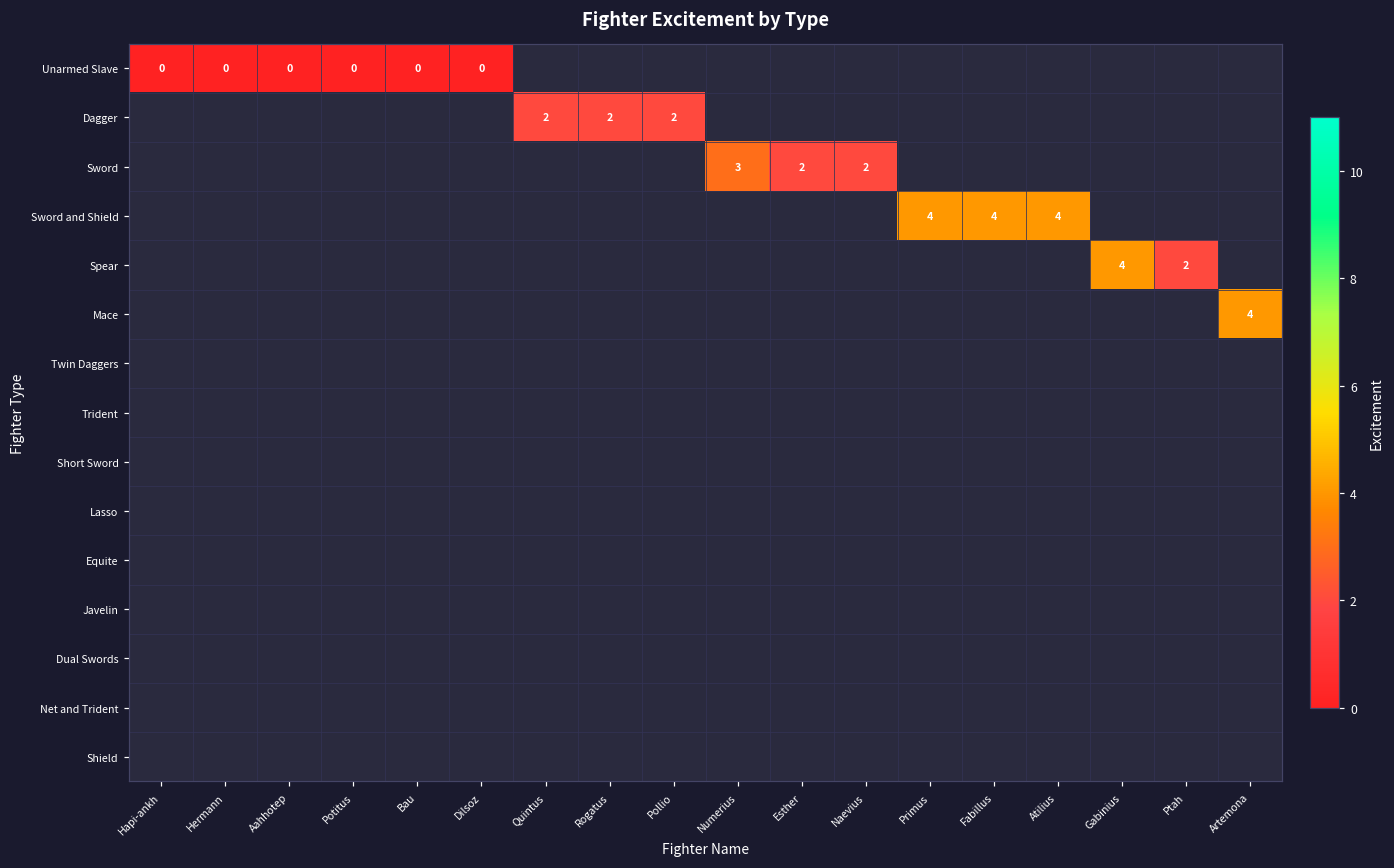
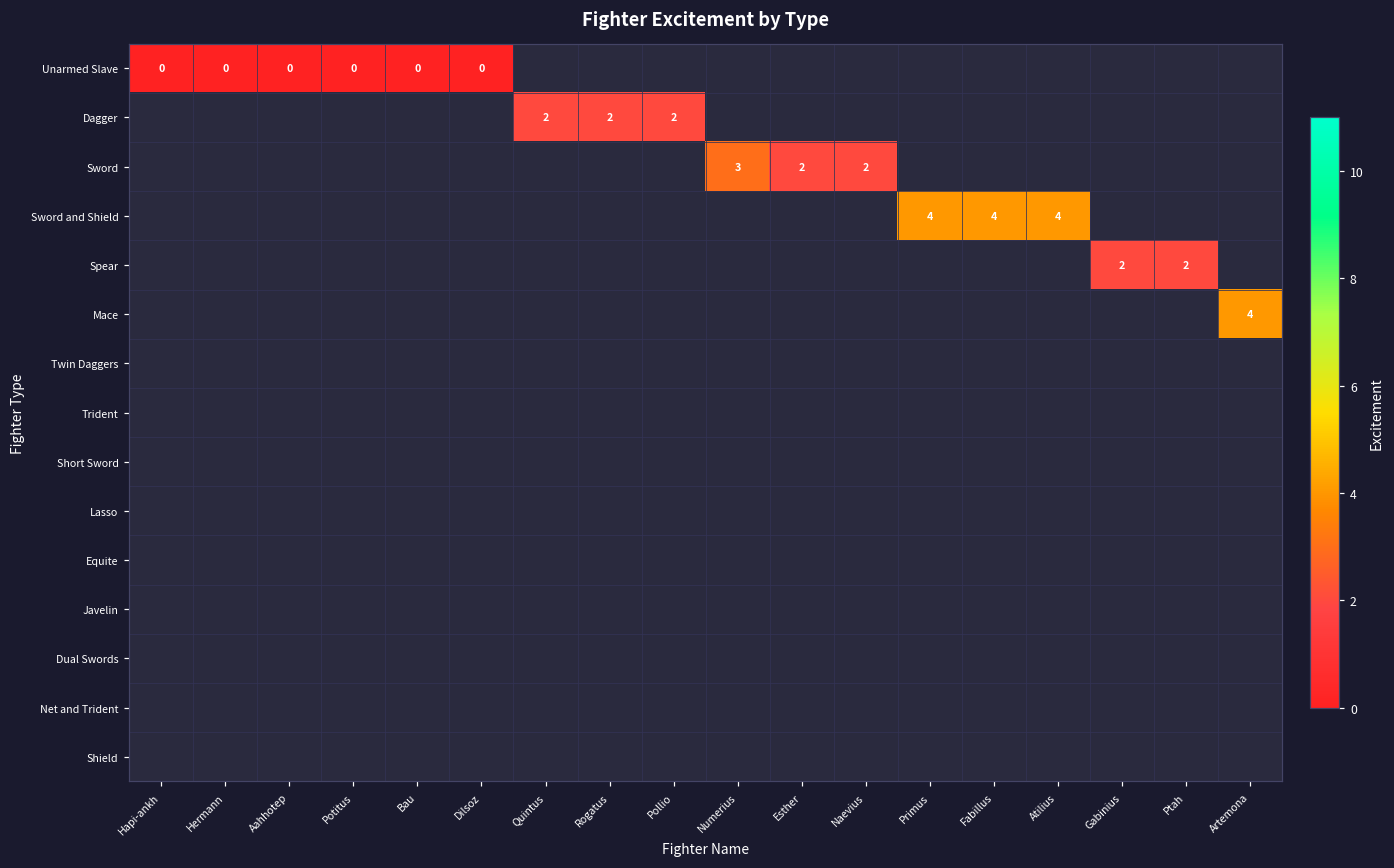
Spear, Gabinius: 4 -> 2
